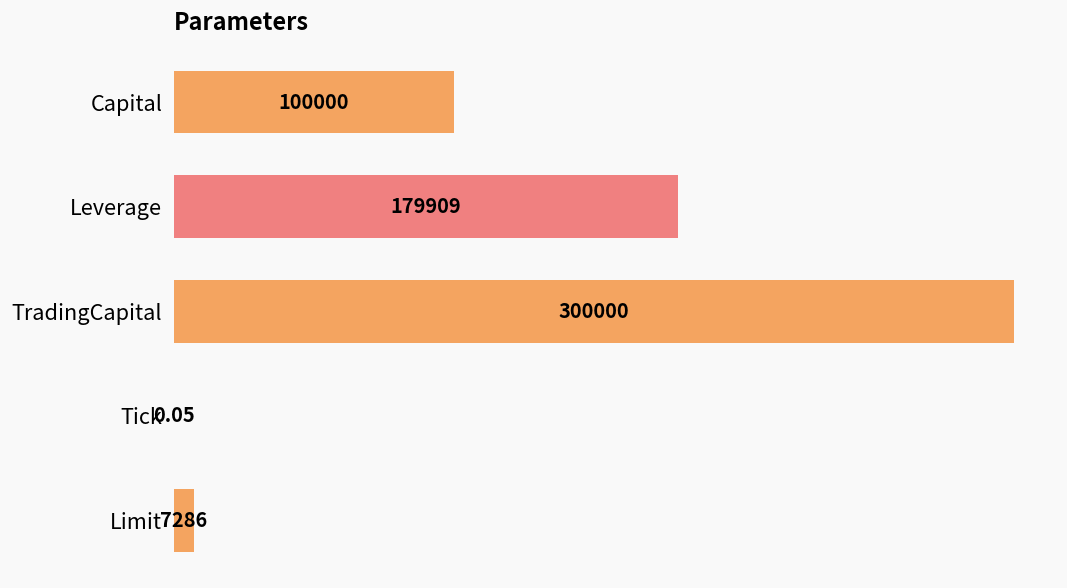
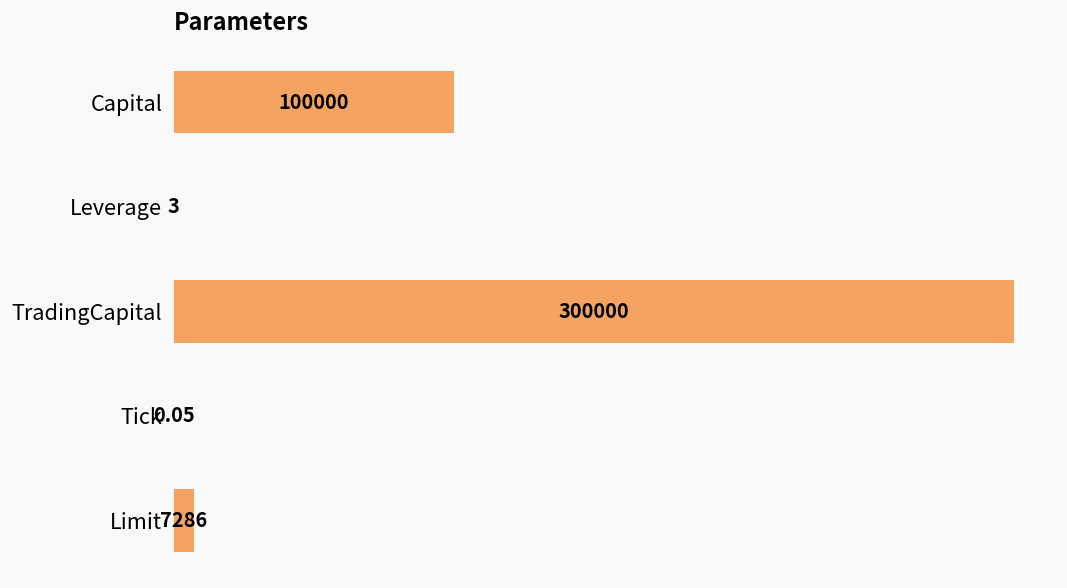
Leverage: 179909 -> 3
